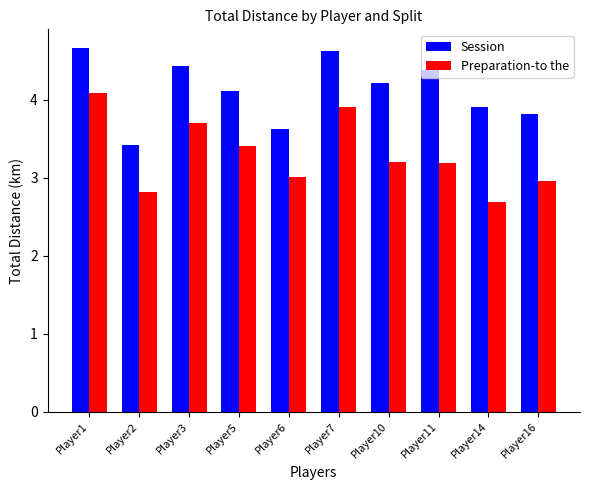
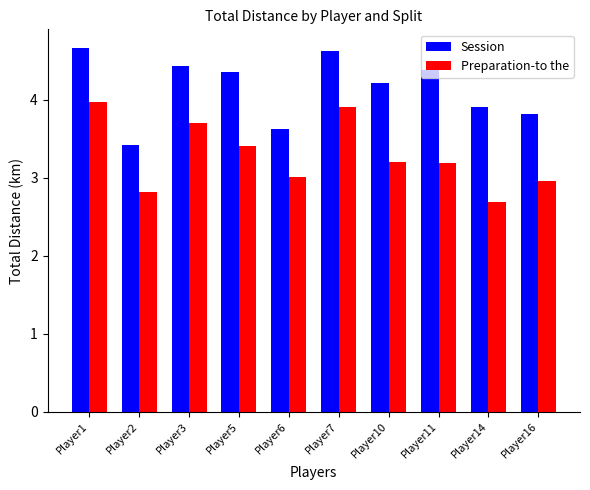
Preparation-to the, Player1: 4.1 -> 4.0
Session, Player5: 4.1 -> 4.4
